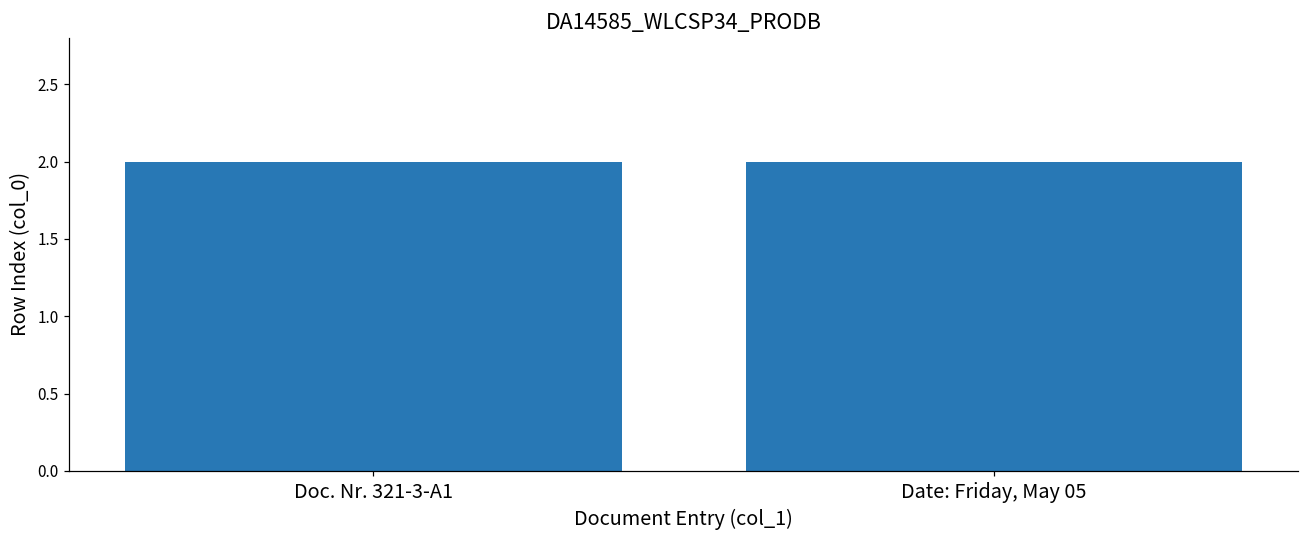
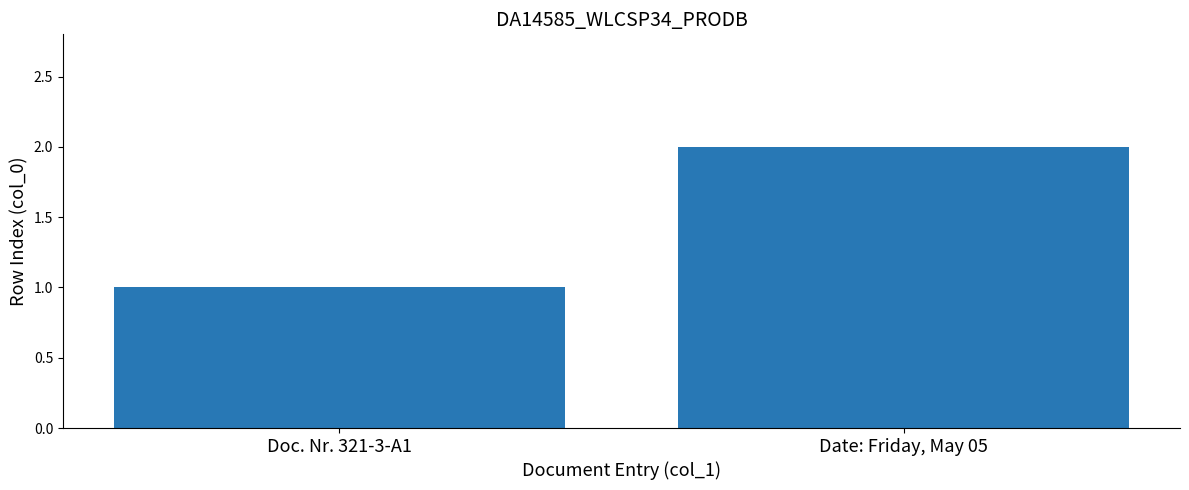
Doc. Nr. 321-3-A1: 2 -> 1
